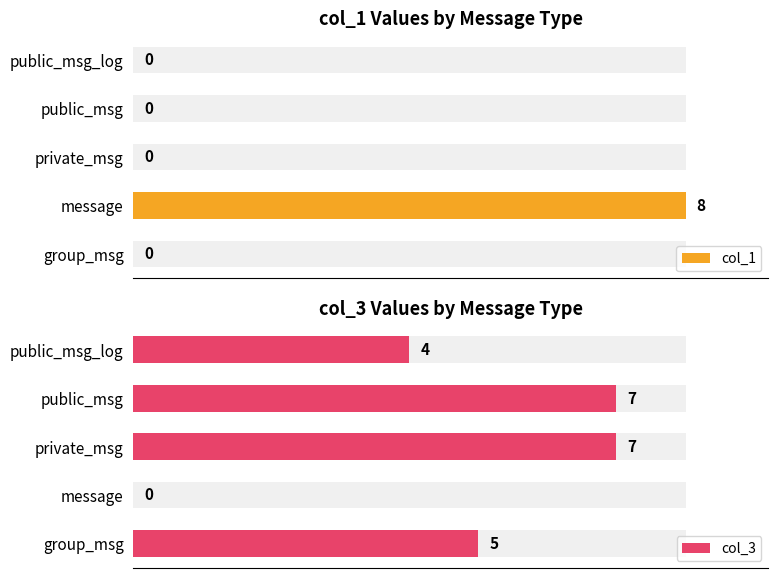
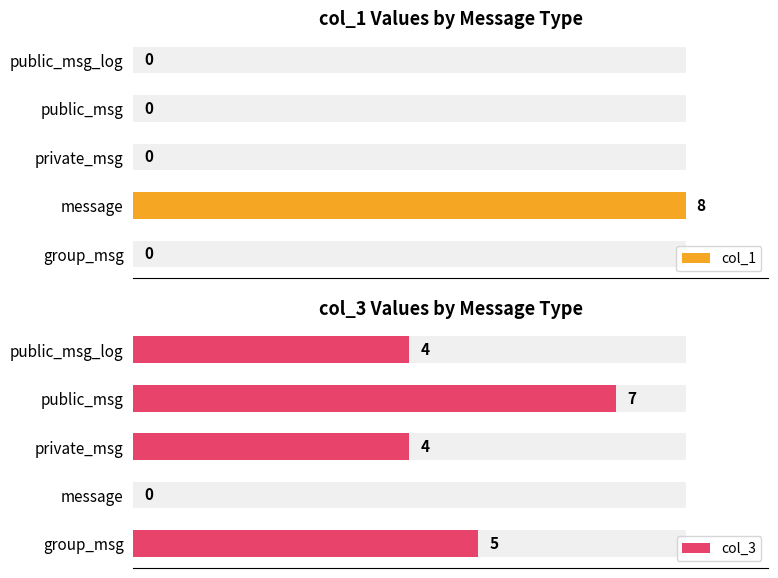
col_3 Values by Message Type, col_3, private_msg: 7 -> 4
